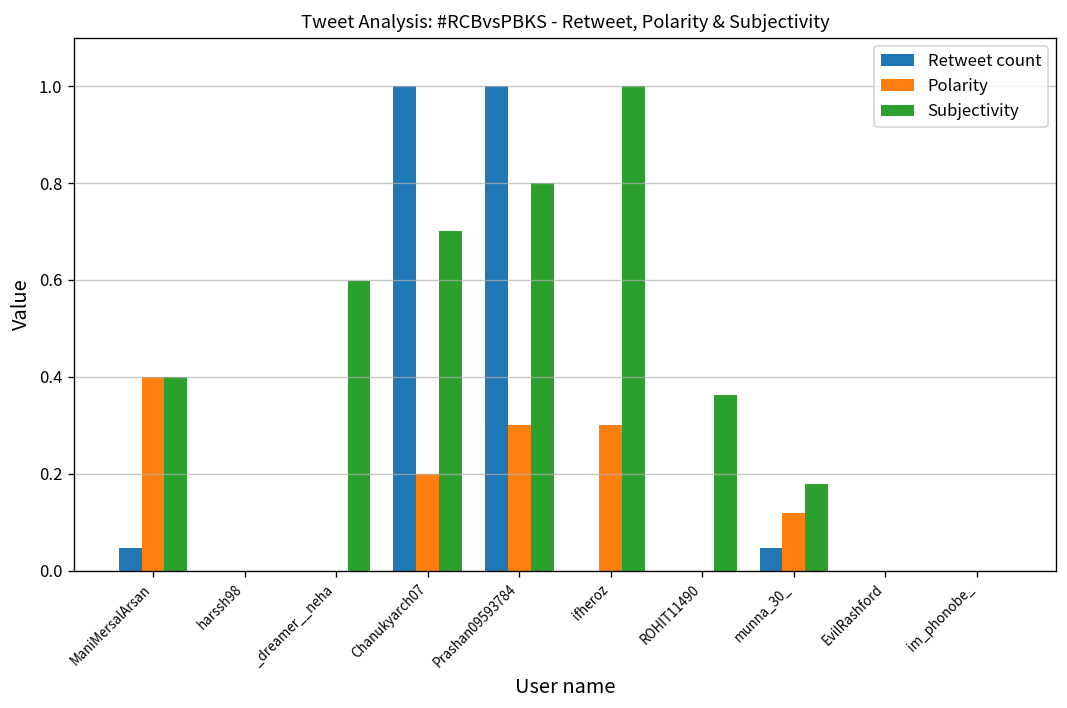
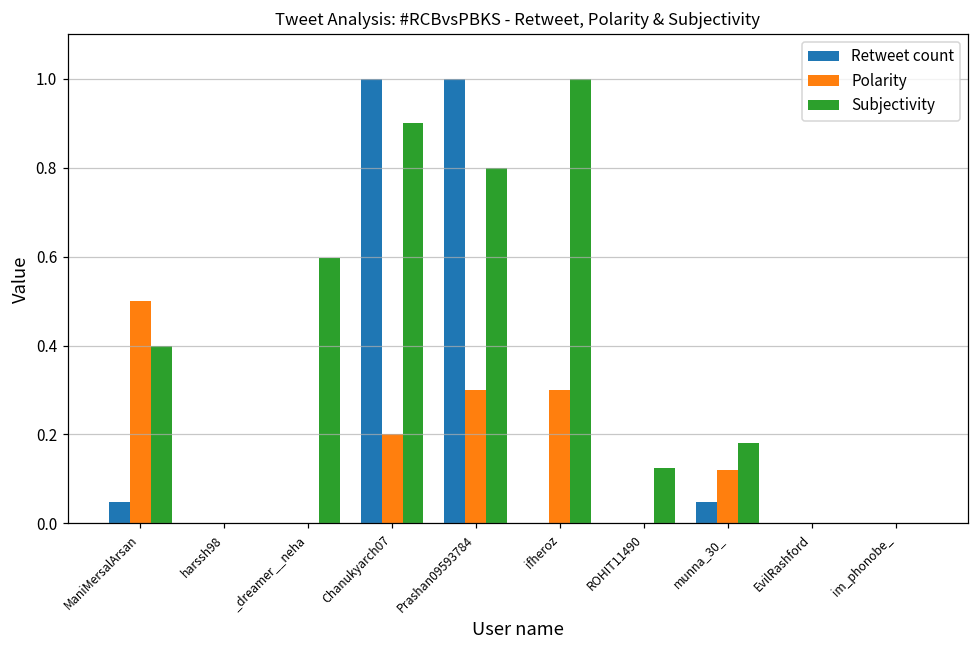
Polarity, ManiMersalArsan: 0.4 -> 0.5
Subjectivity, Chanukyarch07: 0.7 -> 0.9
Subjectivity, ROHIT11490: 0.36 -> 0.13
